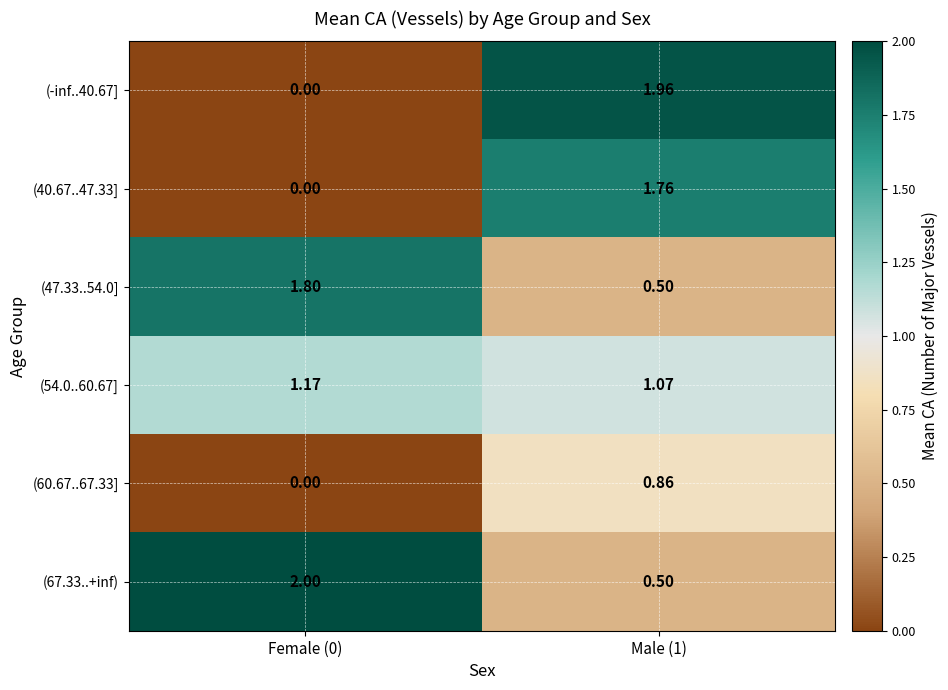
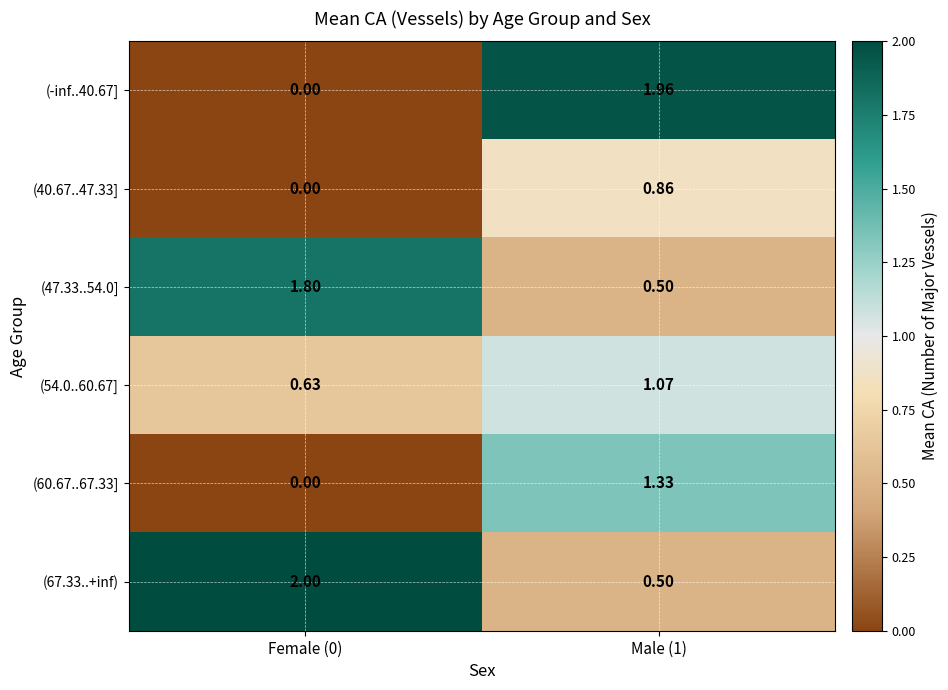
(40.67..47.33], Male (1): 1.76 -> 0.86
(54.0..60.67], Female (0): 1.17 -> 0.63
(60.67..67.33], Male (1): 0.86 -> 1.33
